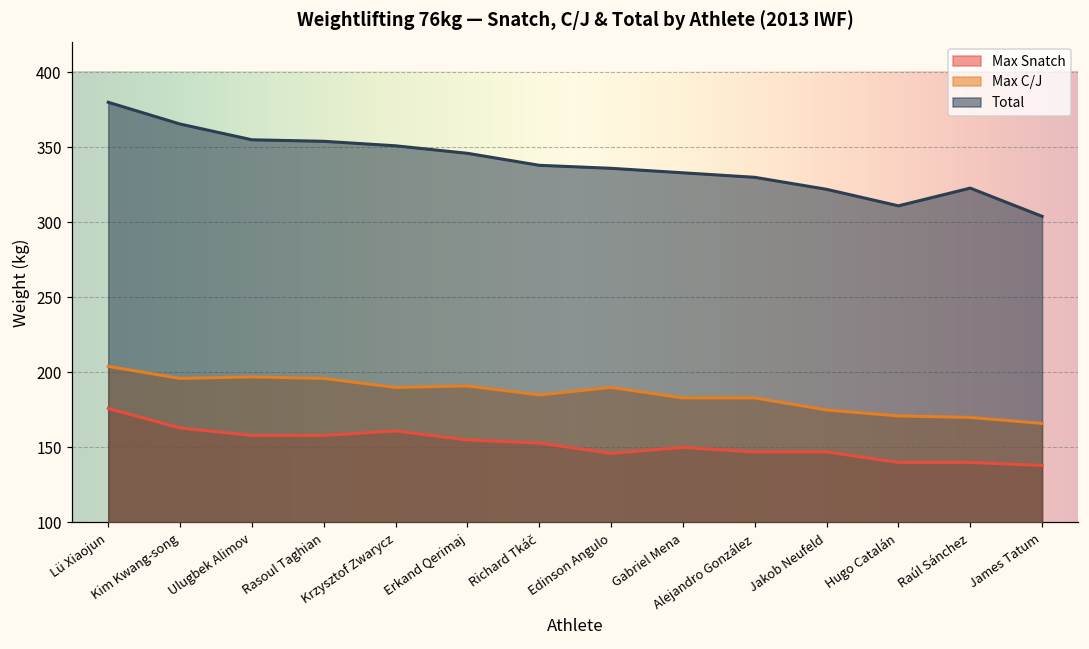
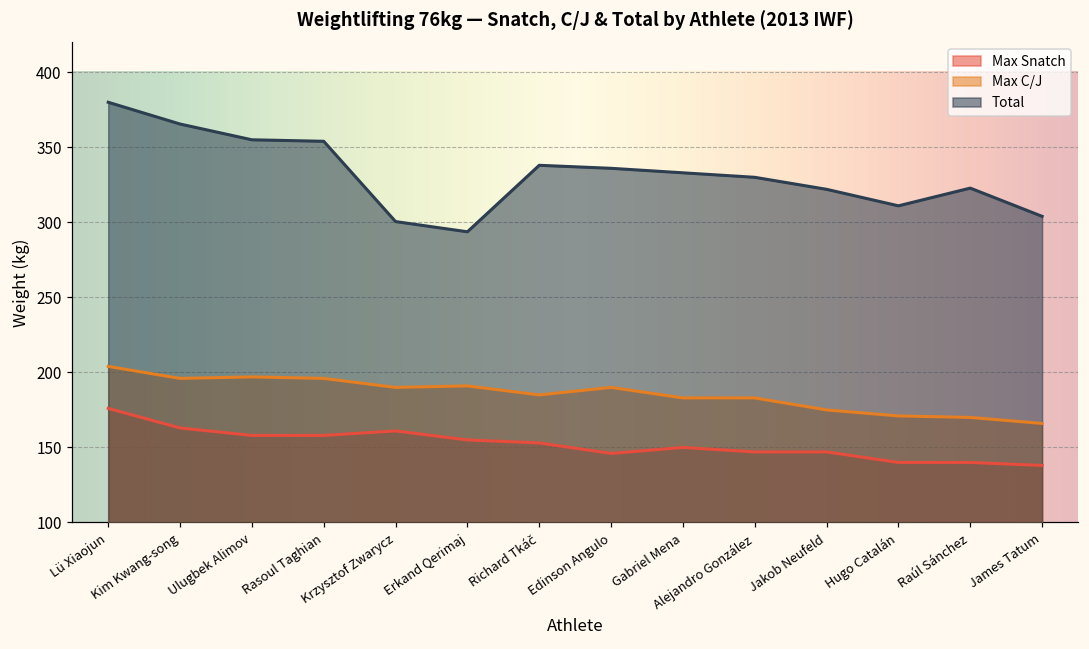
Total, Krzysztof Zwarycz: 351 -> 301
Total, Erkand Qerimaj: 346 -> 294
